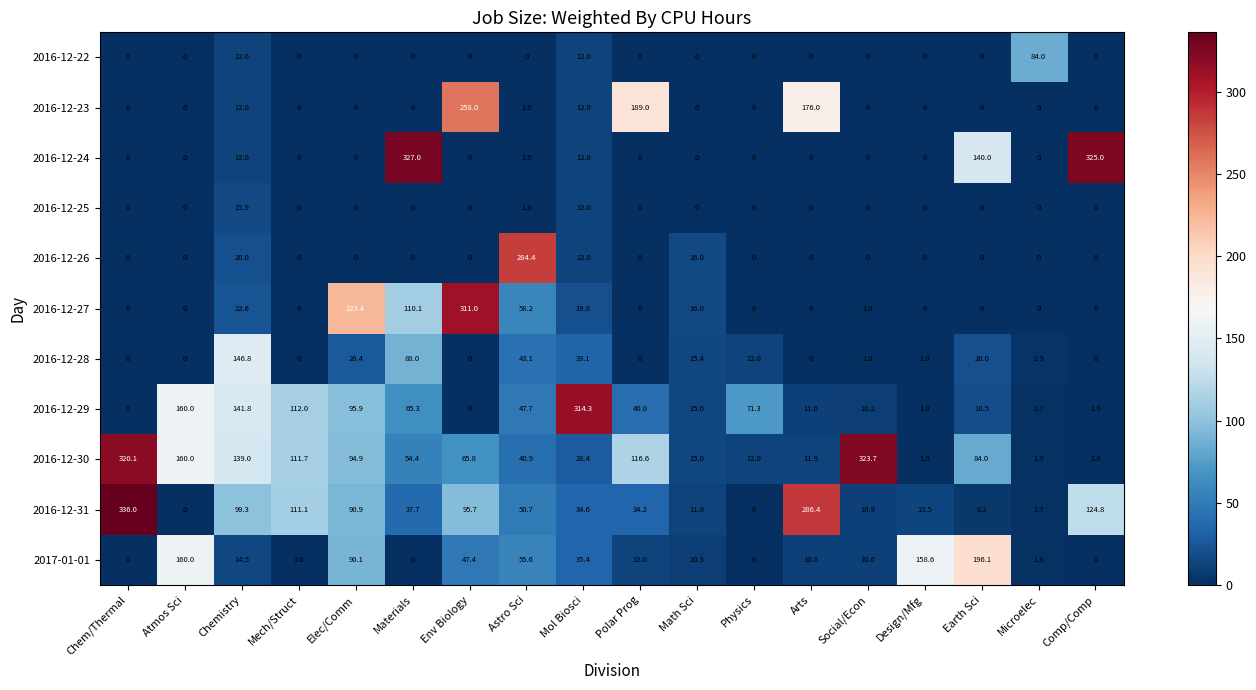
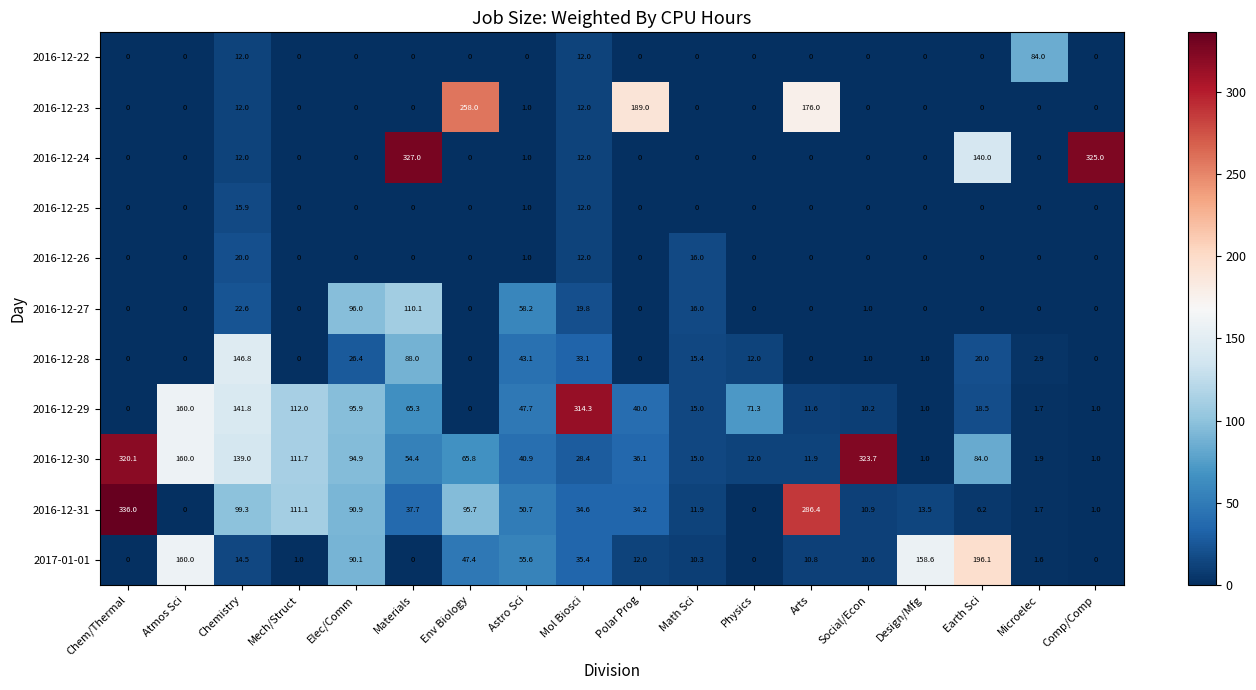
2016-12-26, Astro Sci: 284.4 -> 1.0
2016-12-27, Elec/Comm: 223.4 -> 96.0
2016-12-27, Env Biology: 311.0 -> 0
2016-12-30, Polar Prog: 116.6 -> 36.1
2016-12-31, Comp/Comp: 124.8 -> 1.0
